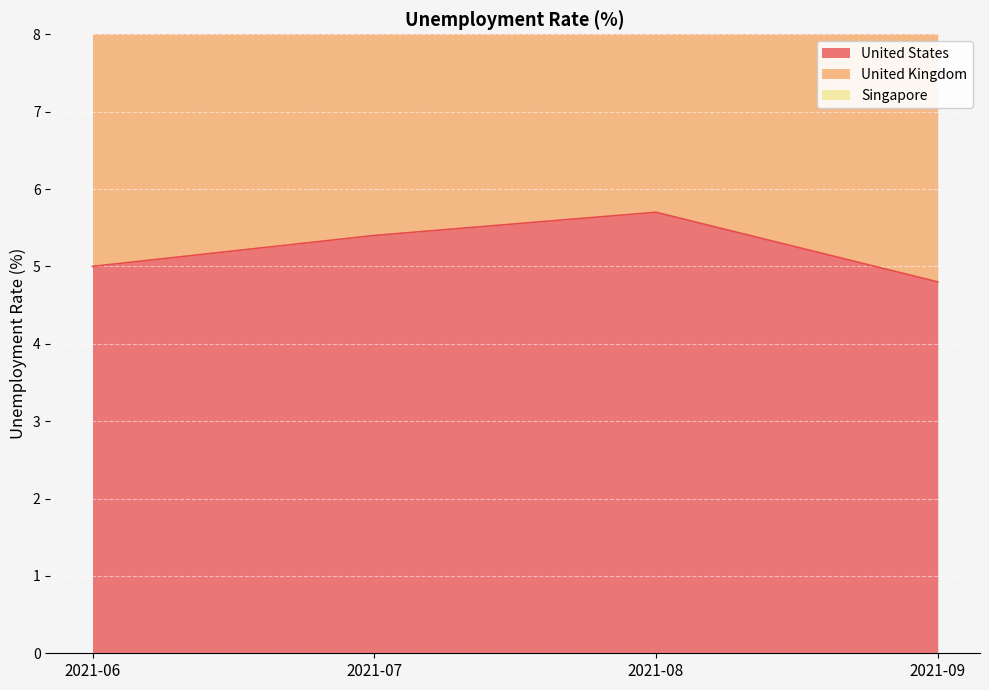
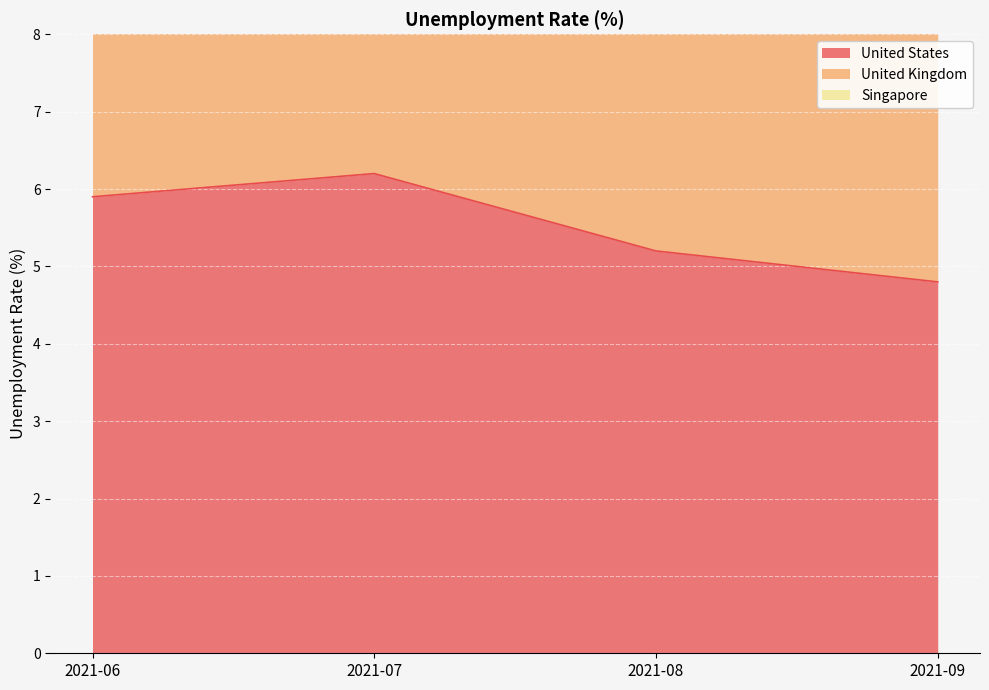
United States, 2021-06: 5.0 -> 5.9
United States, 2021-07: 5.4 -> 6.2
United States, 2021-08: 5.7 -> 5.2
